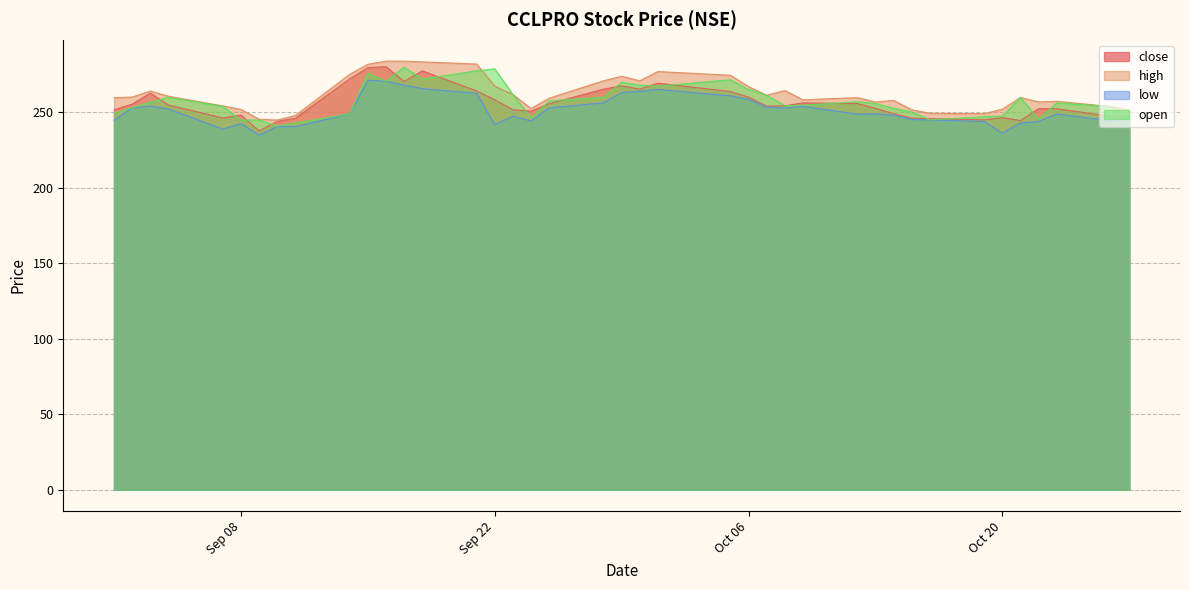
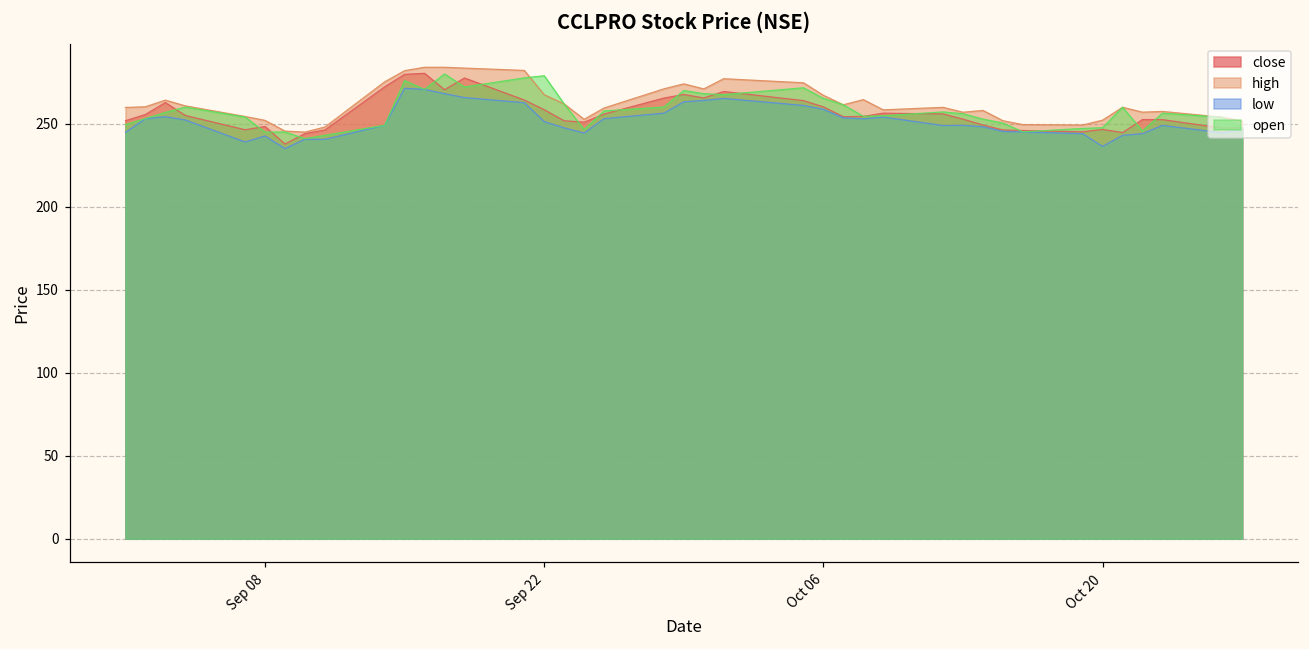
low, Sep 22: 242 -> 251
